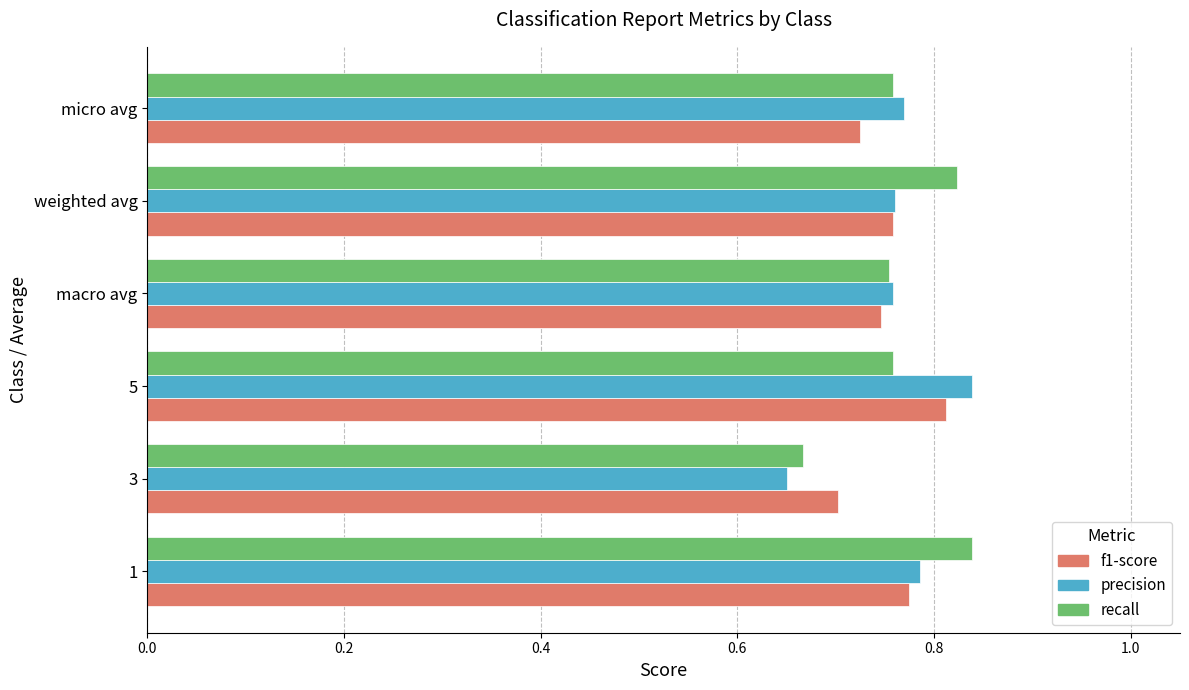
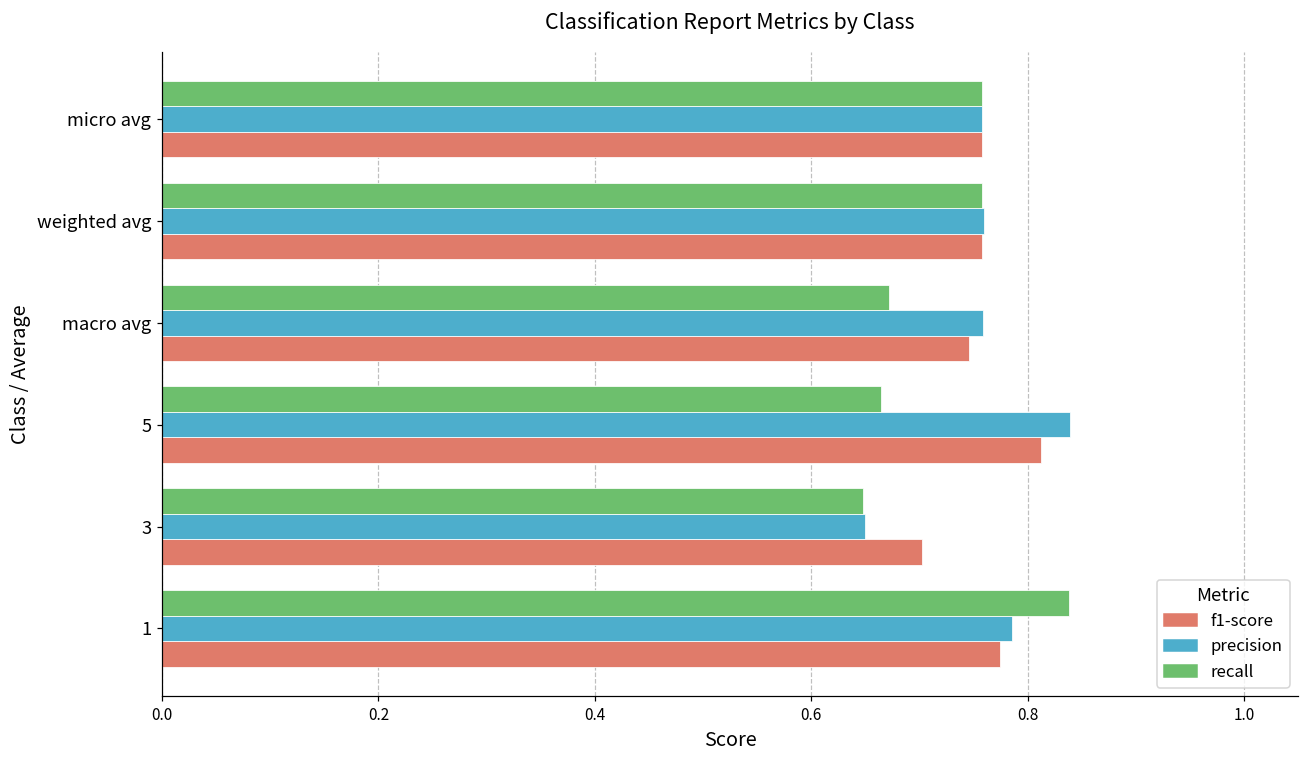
precision, micro avg: 0.77 -> 0.76
f1-score, micro avg: 0.73 -> 0.76
recall, weighted avg: 0.82 -> 0.76
recall, macro avg: 0.75 -> 0.67
recall, 5: 0.76 -> 0.66
recall, 3: 0.67 -> 0.65
